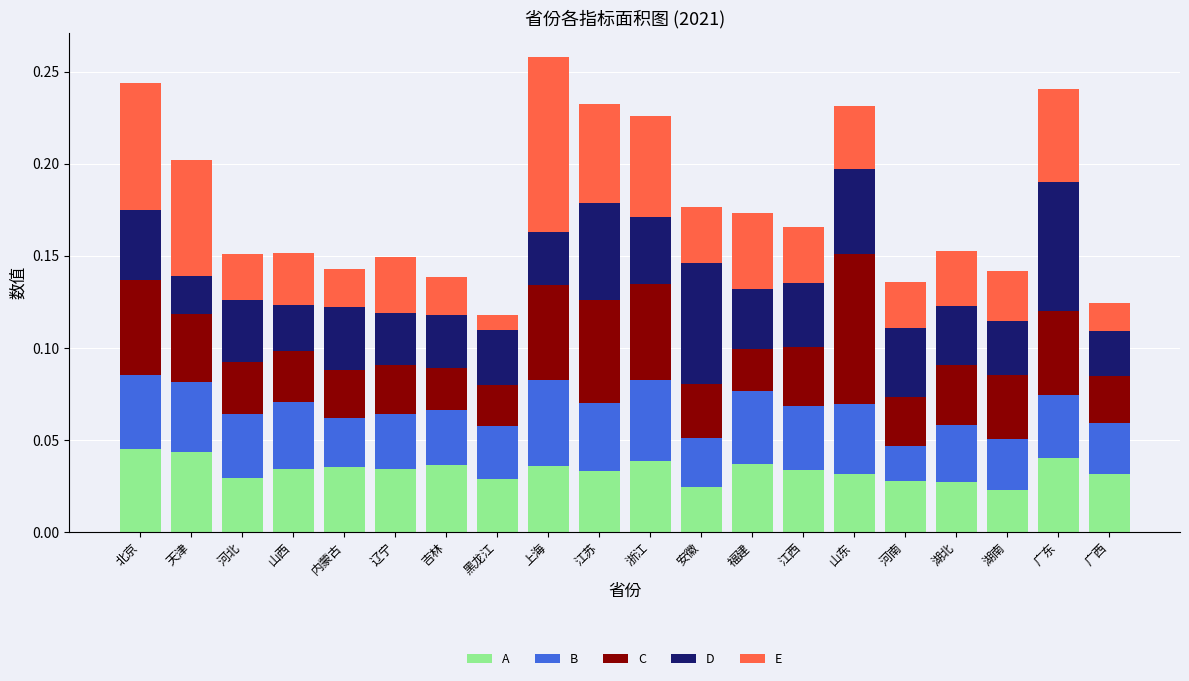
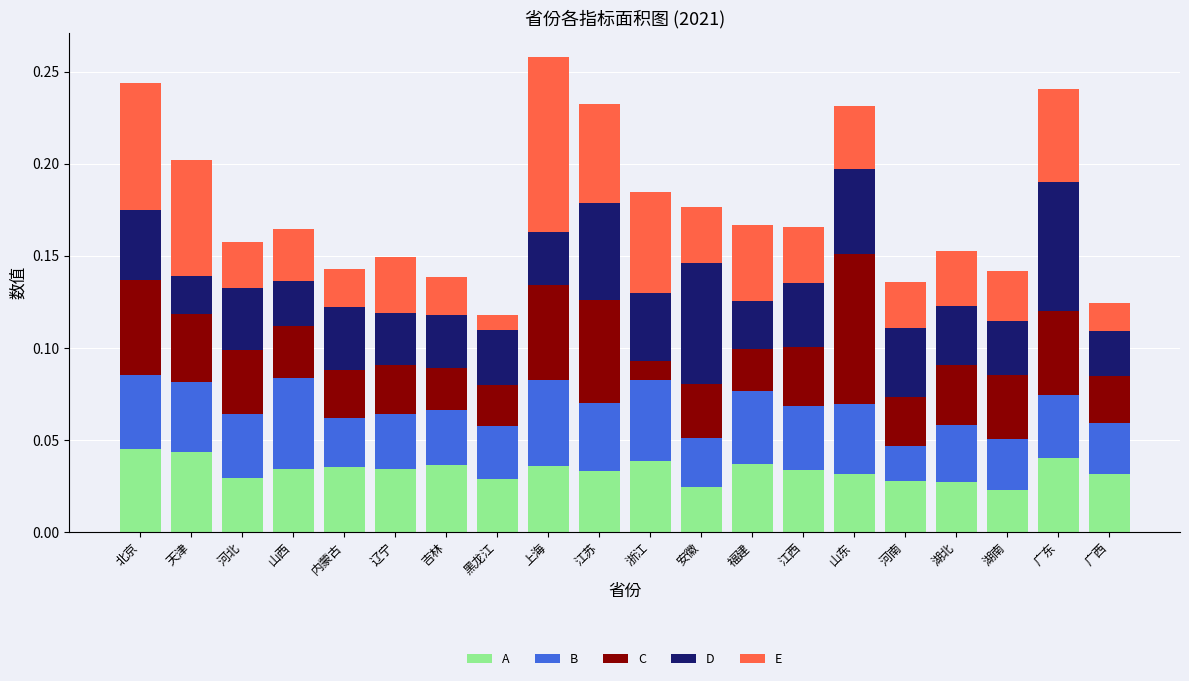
C, 河北: 0.028 -> 0.035
B, 山西: 0.036 -> 0.050
C, 浙江: 0.052 -> 0.011
D, 福建: 0.032 -> 0.026
